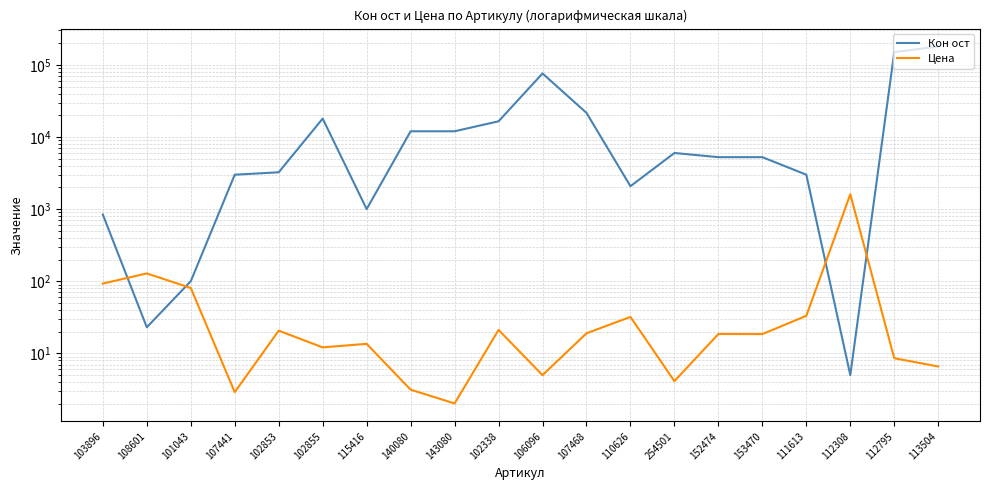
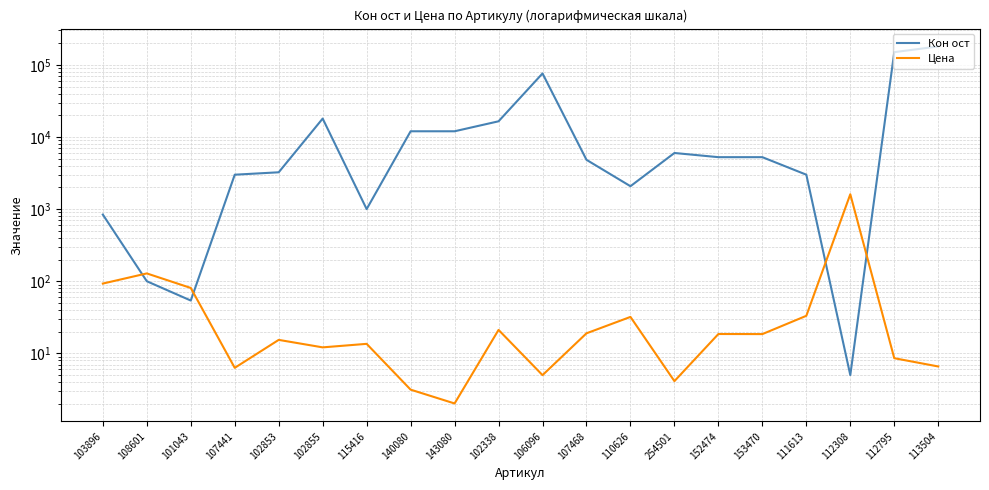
Кон ост, 108601: 23 -> 100
Кон ост, 101043: 100 -> 50
Цена, 107441: 2.9 -> 6
Цена, 102853: 21 -> 15
Кон ост, 107468: 22000 -> 5000
